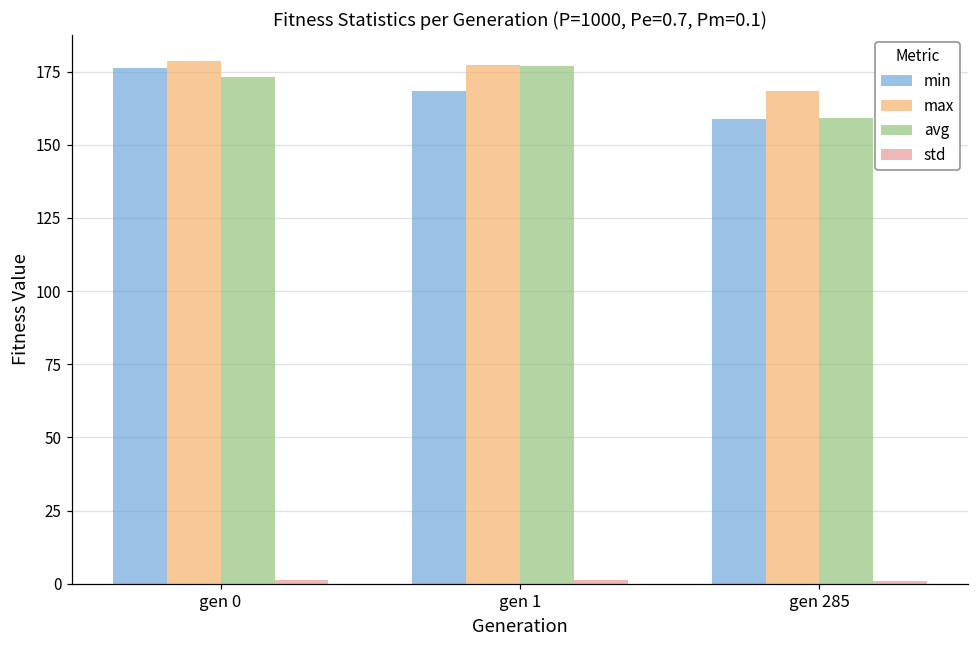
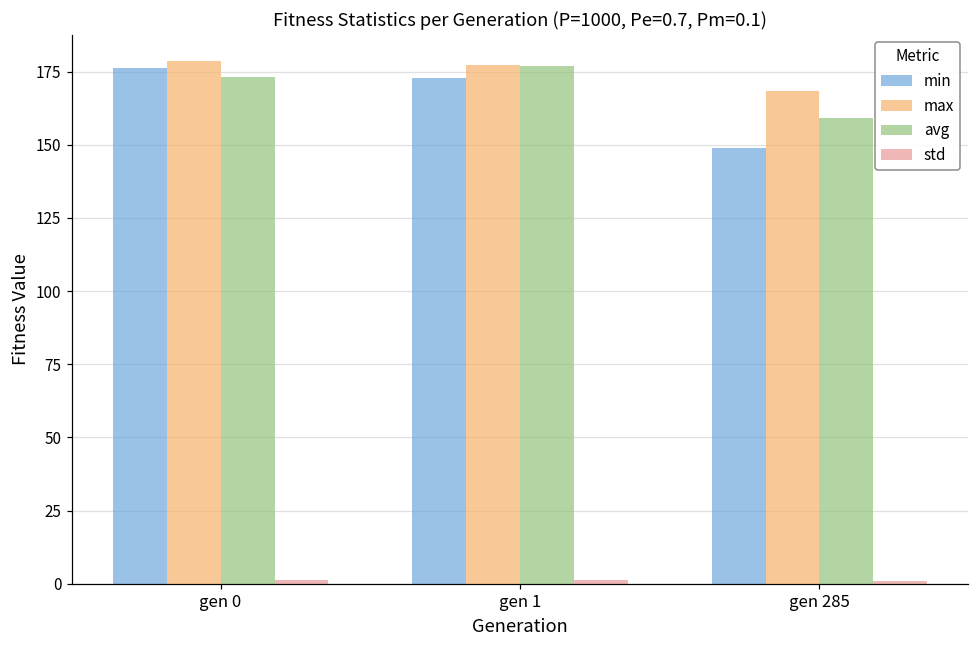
min, gen 1: 169 -> 173
min, gen 285: 159 -> 149
